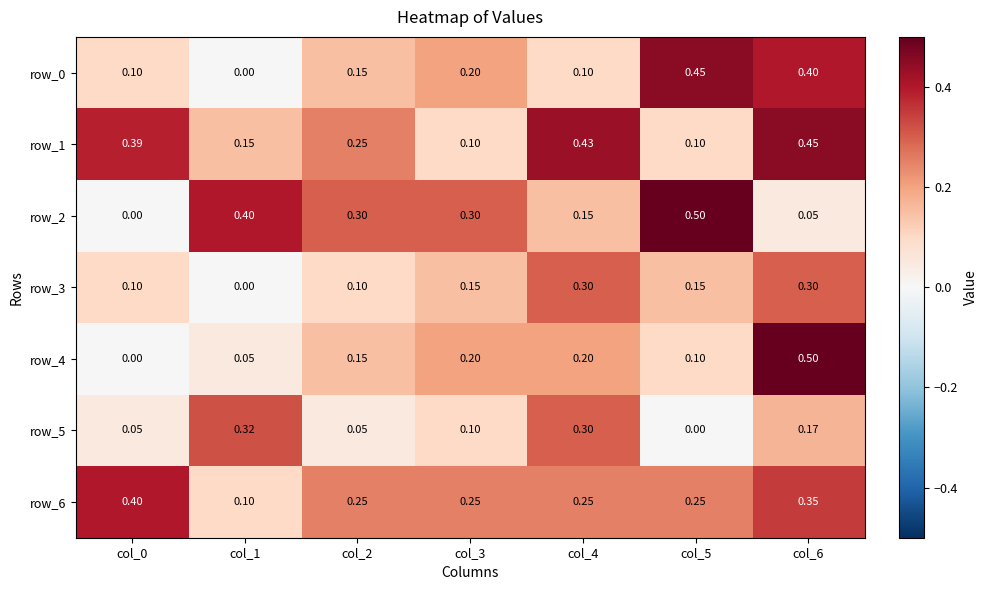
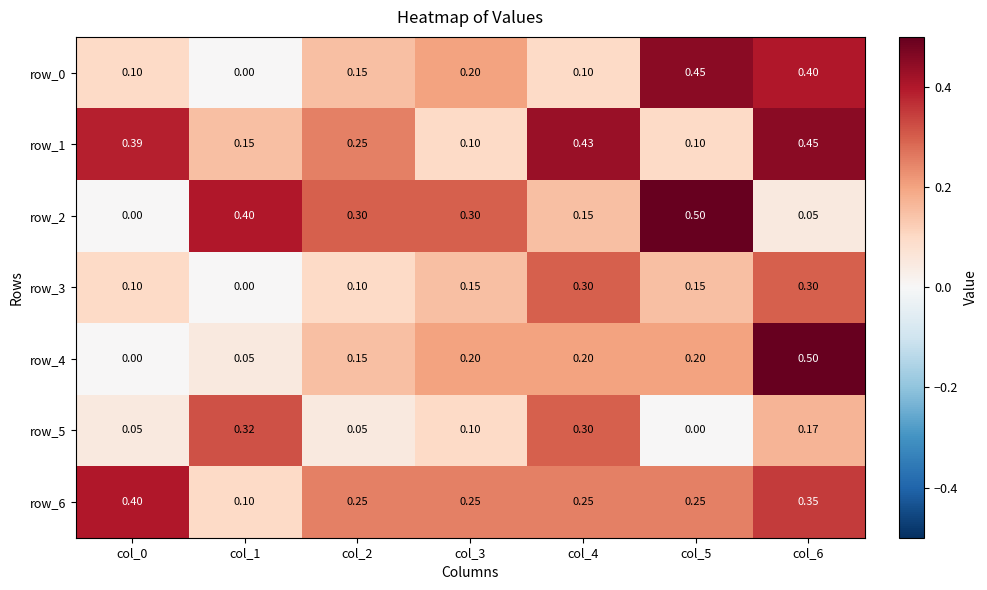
row_4, col_5: 0.10 -> 0.20
